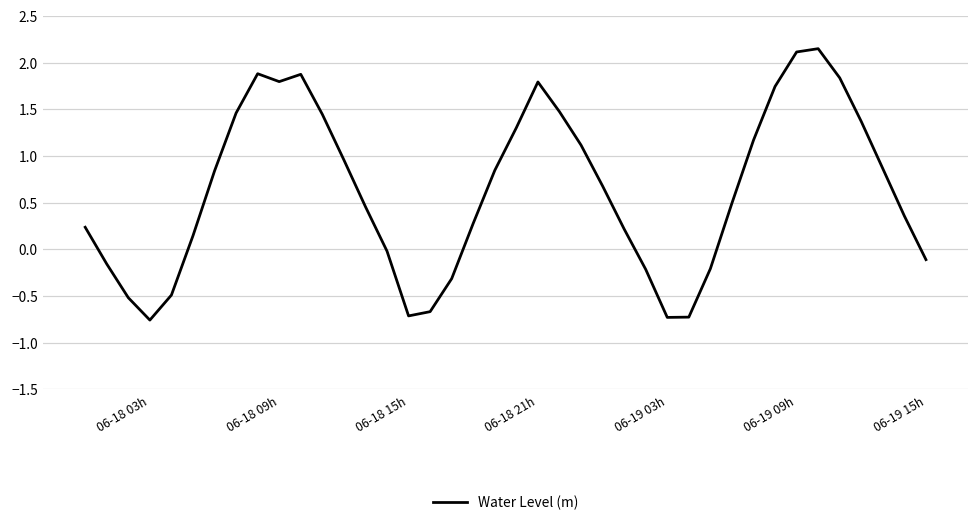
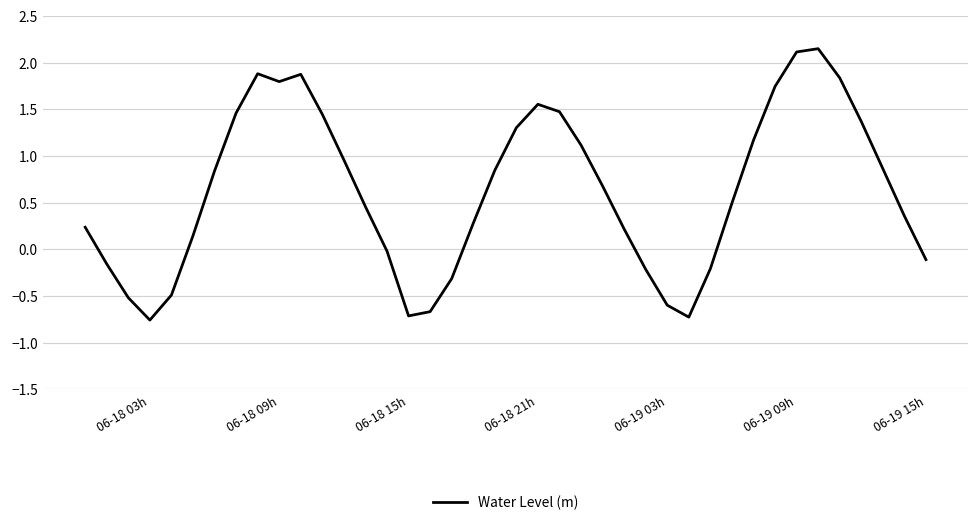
06-18 21h: 1.8 -> 1.6
06-19 03h: -0.7 -> -0.6
